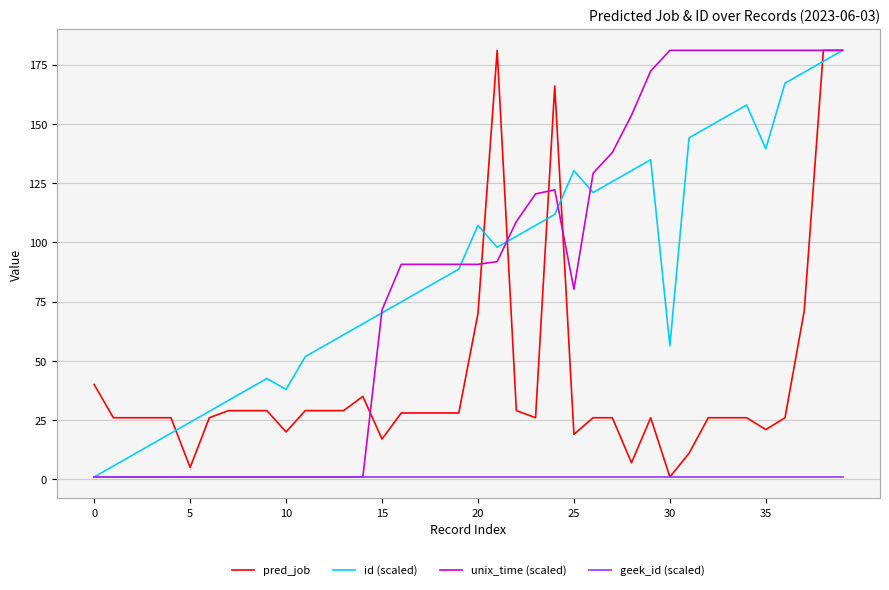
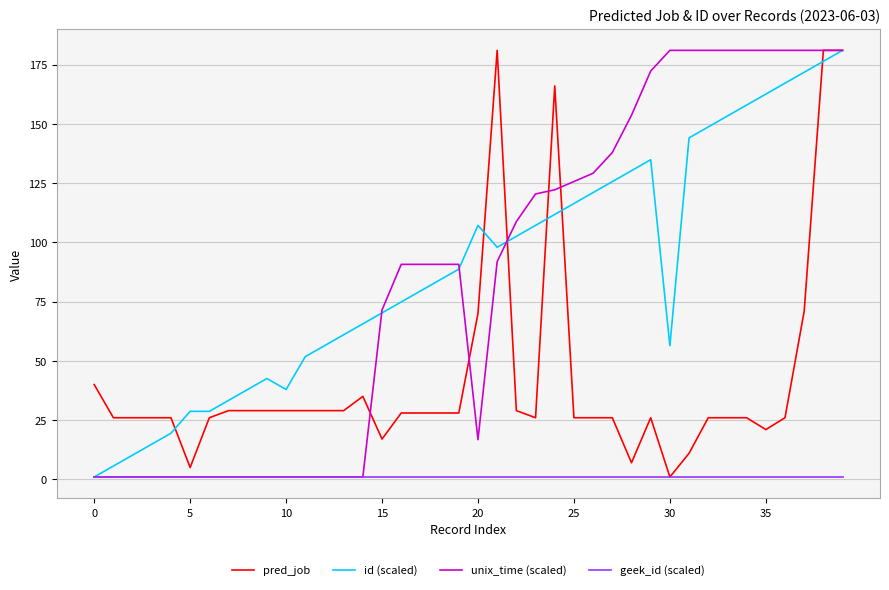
id (scaled), 5: 24 -> 29
pred_job, 10: 20 -> 29
unix_time (scaled), 20: 91 -> 17
pred_job, 25: 19 -> 26
id (scaled), 25: 130 -> 116
unix_time (scaled), 25: 80 -> 126
id (scaled), 35: 139 -> 163
